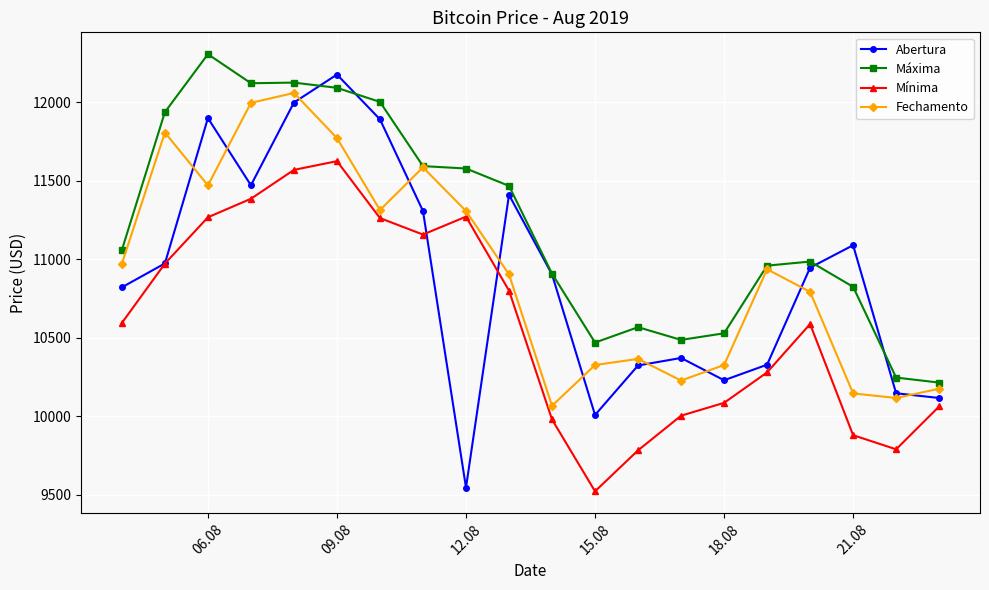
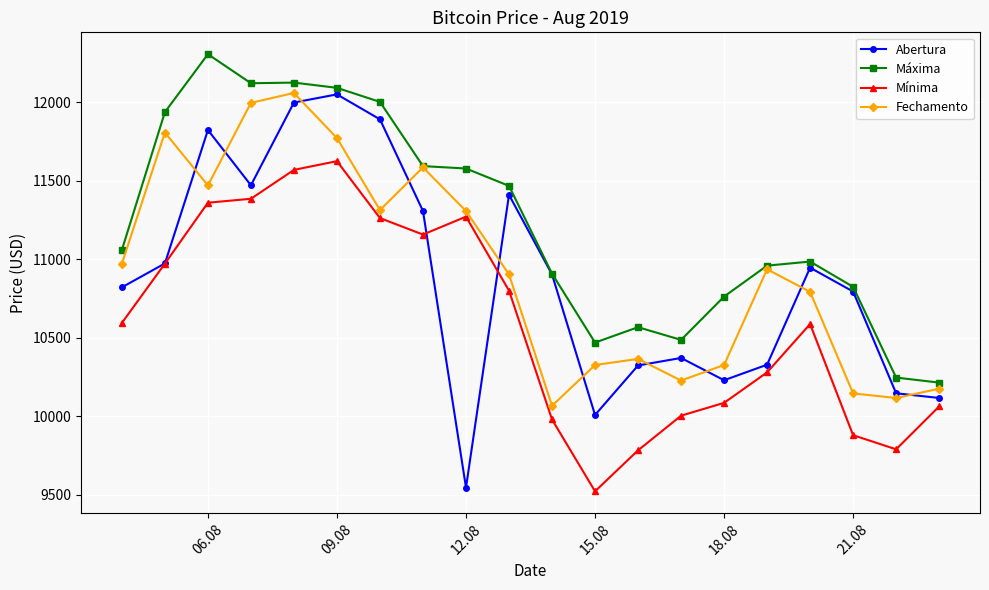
Abertura, 06.08: 11900 -> 11820
Mínima, 06.08: 11270 -> 11360
Abertura, 09.08: 12180 -> 12050
Máxima, 18.08: 10530 -> 10760
Abertura, 21.08: 11090 -> 10800
